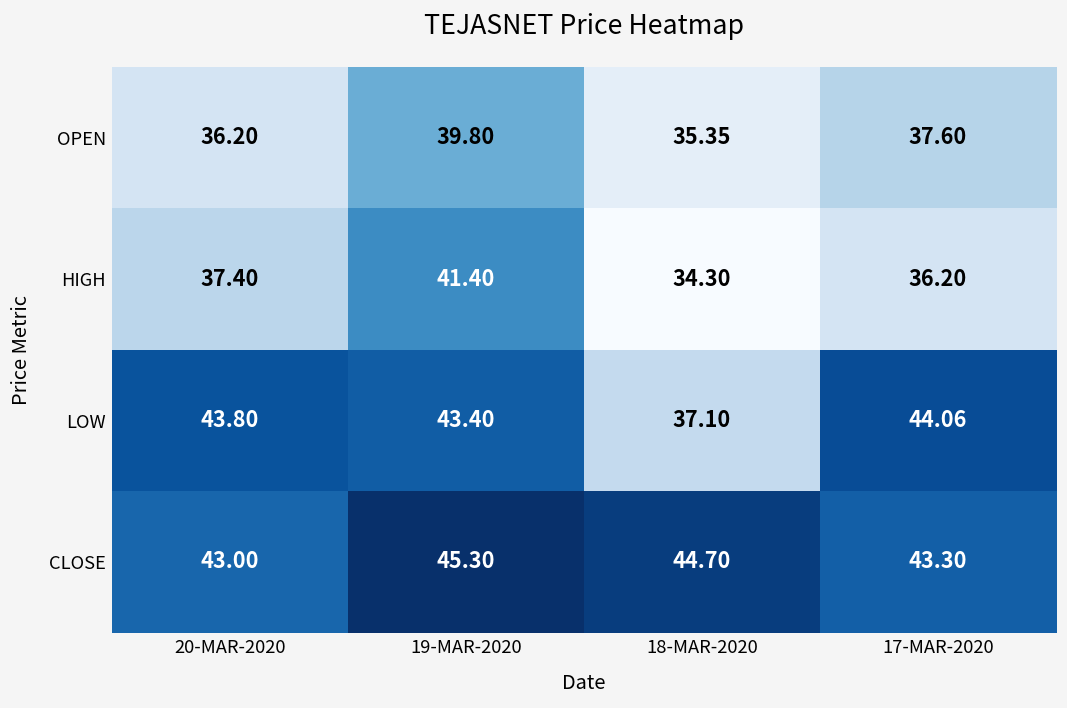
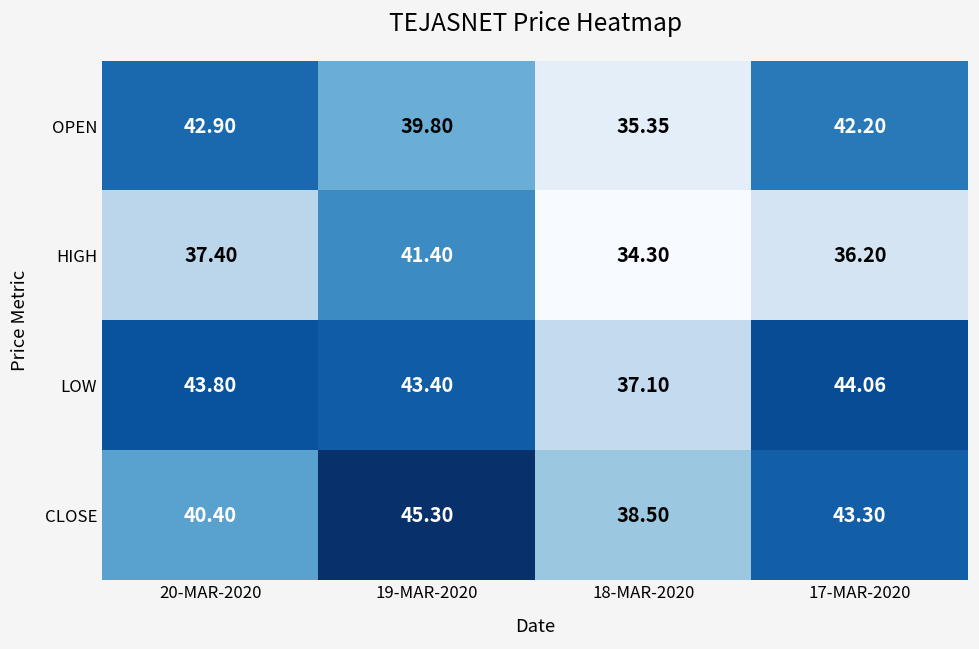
OPEN, 20-MAR-2020: 36.20 -> 42.90
OPEN, 17-MAR-2020: 37.60 -> 42.20
CLOSE, 20-MAR-2020: 43.00 -> 40.40
CLOSE, 18-MAR-2020: 44.70 -> 38.50
